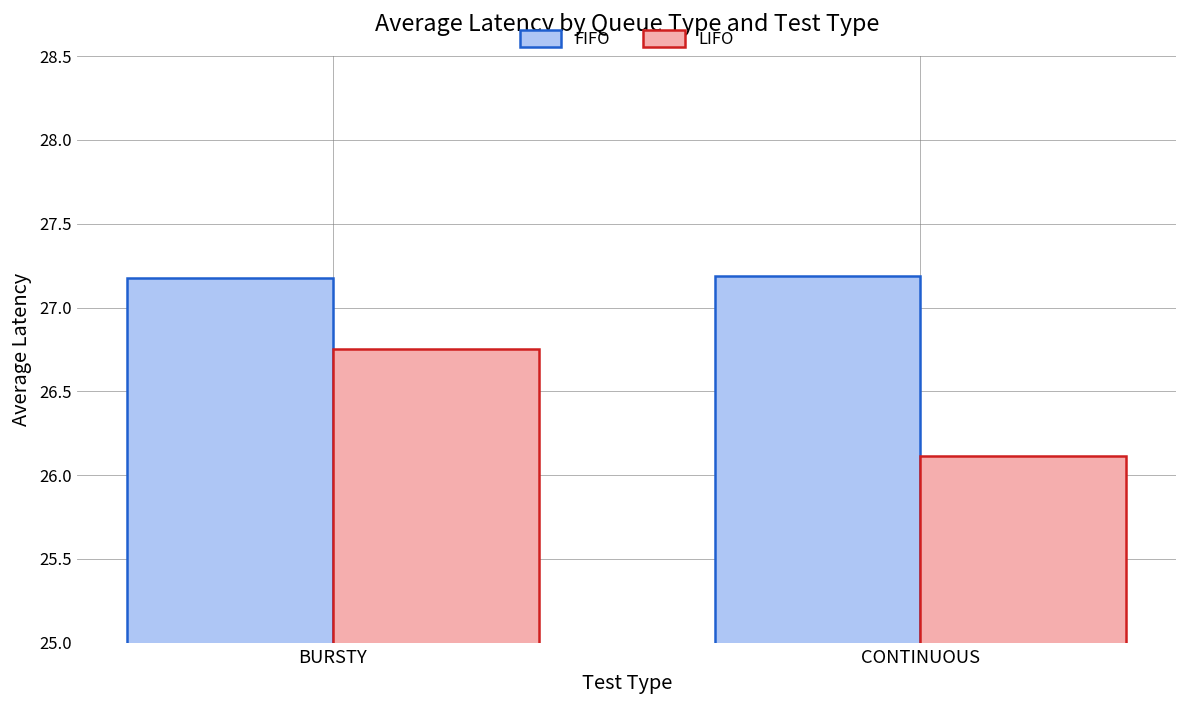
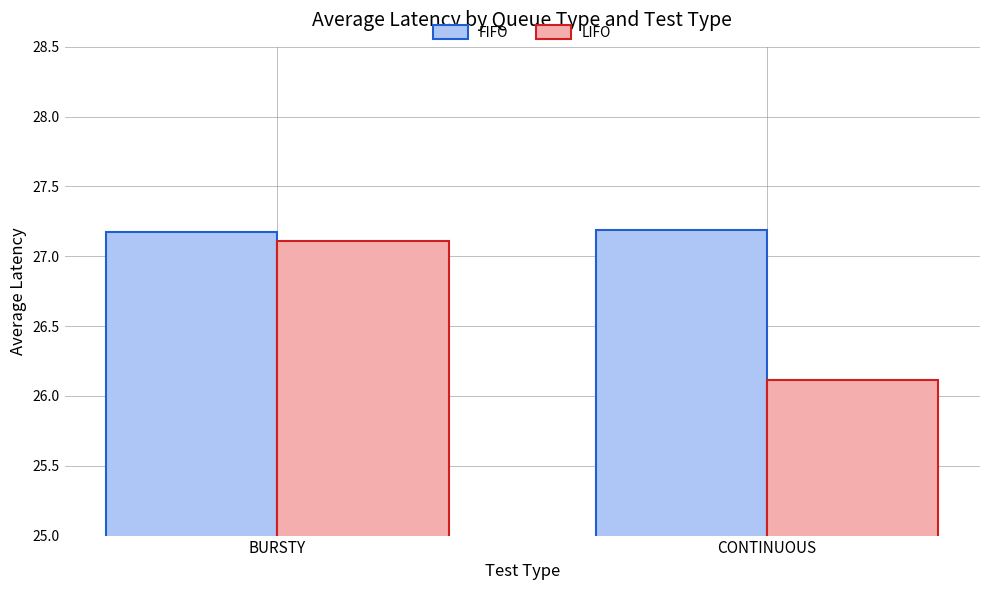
LIFO, BURSTY: 26.75 -> 27.11
